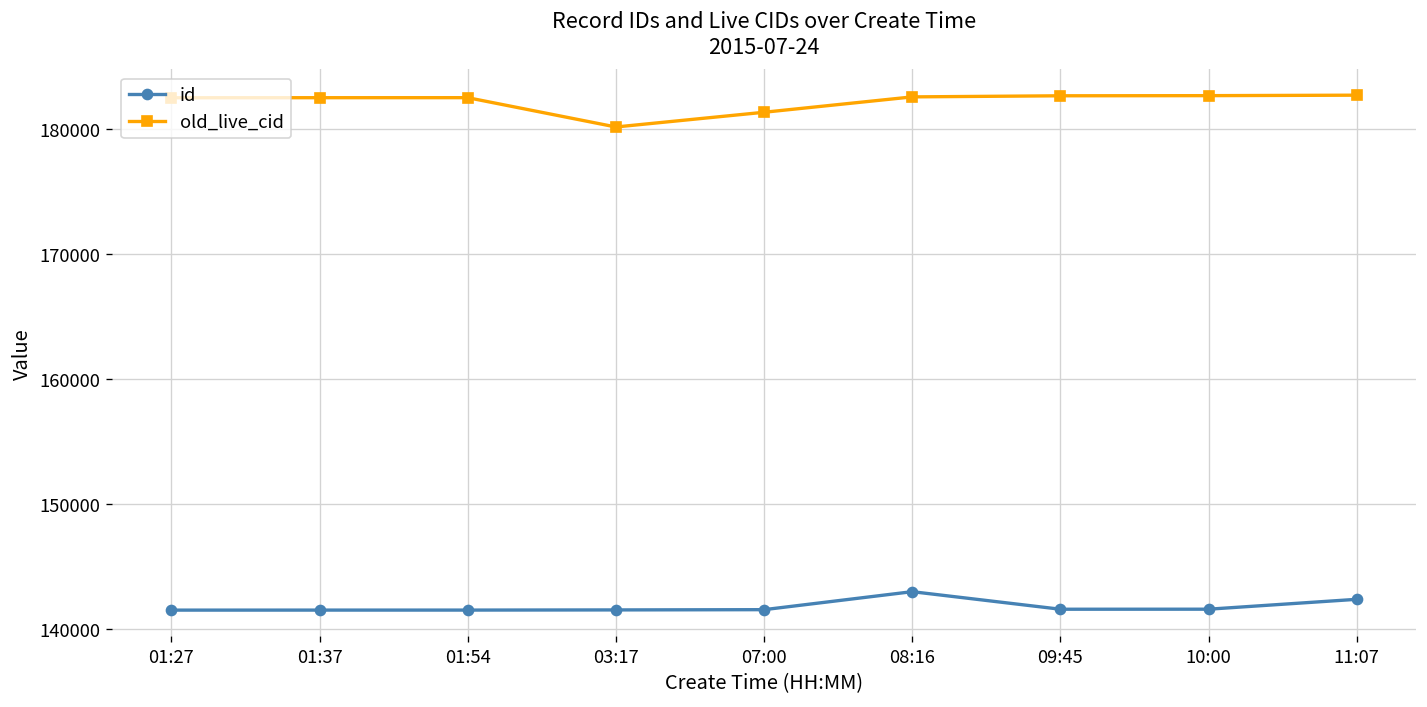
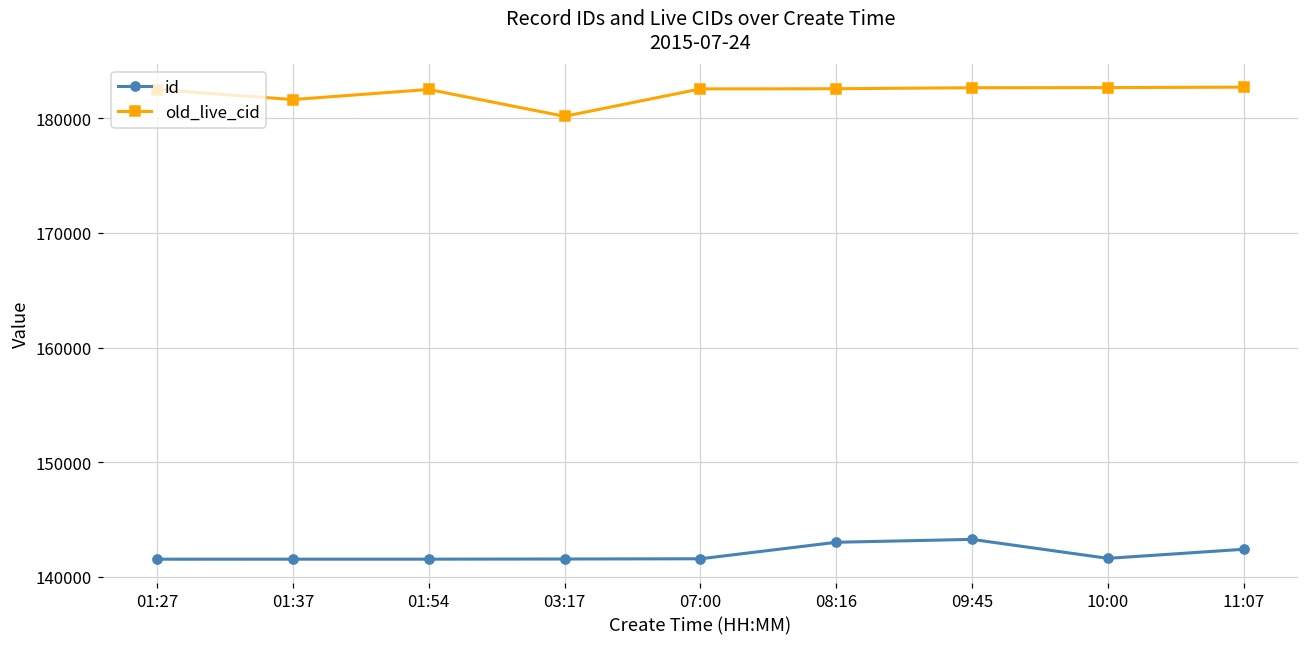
old_live_cid, 01:37: 182500 -> 181600
old_live_cid, 07:00: 181400 -> 182600
id, 09:45: 141600 -> 143300
